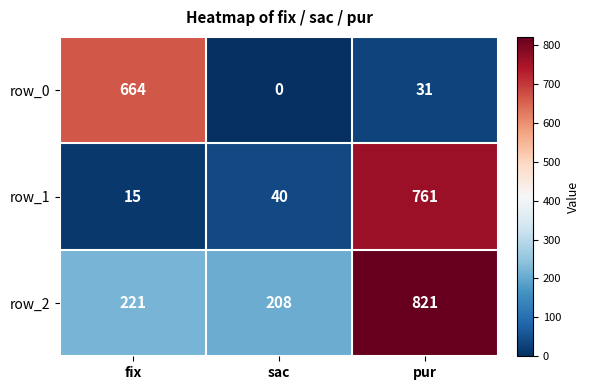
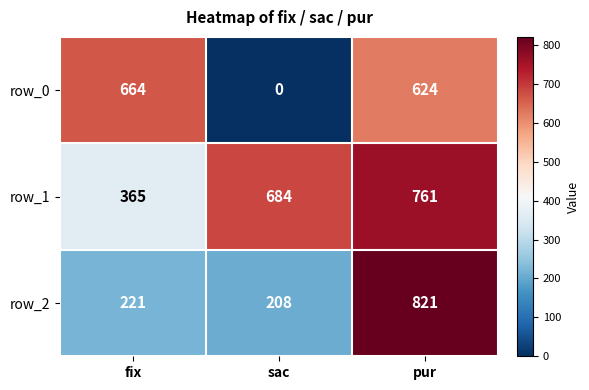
row_0, pur: 31 -> 624
row_1, fix: 15 -> 365
row_1, sac: 40 -> 684
